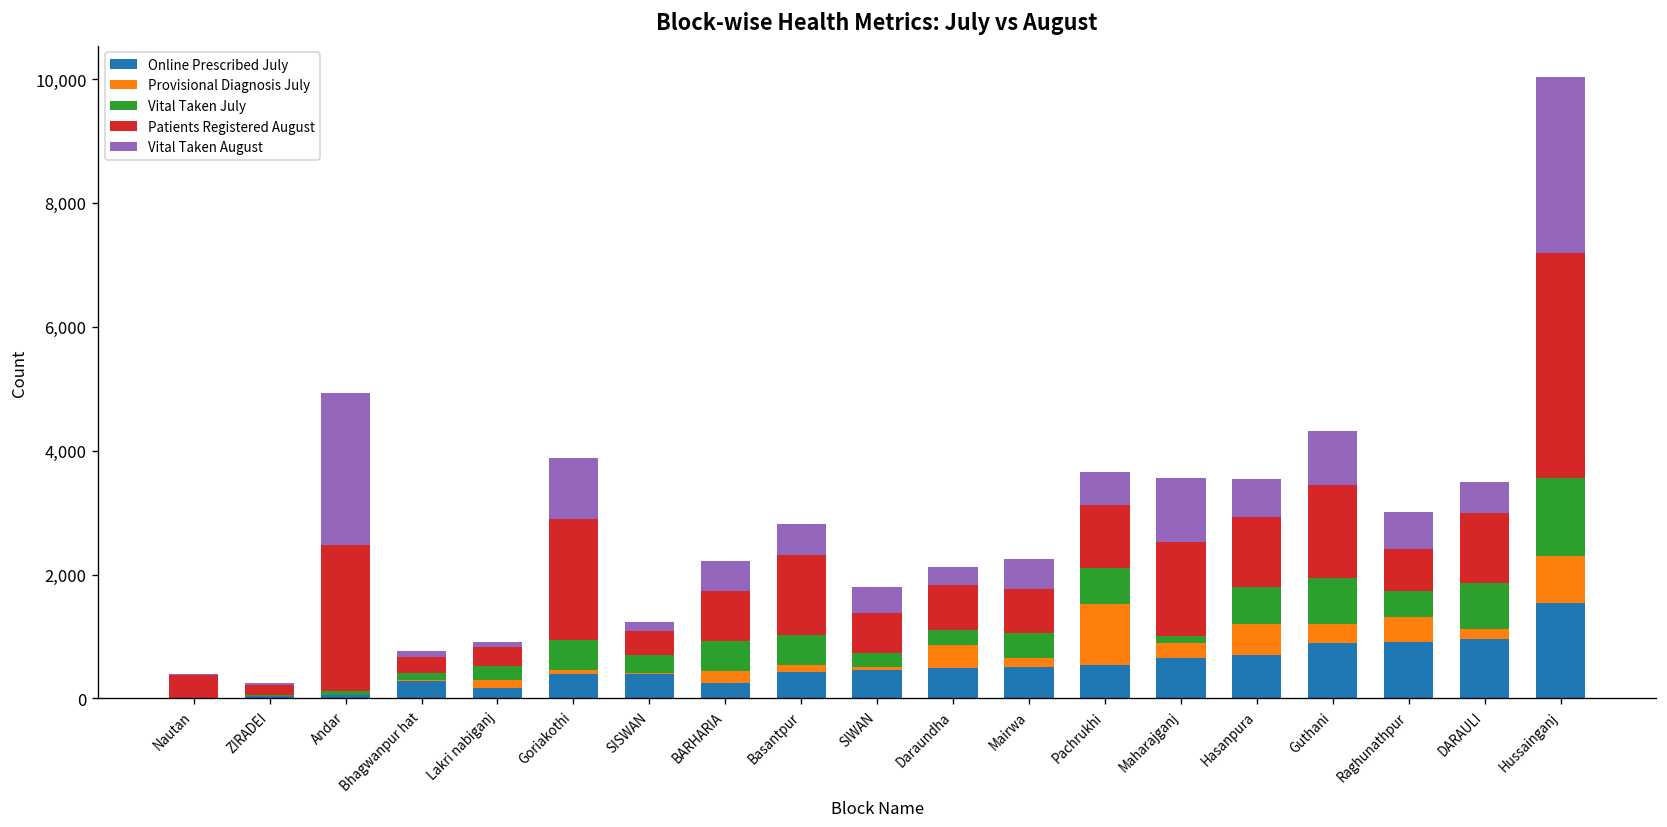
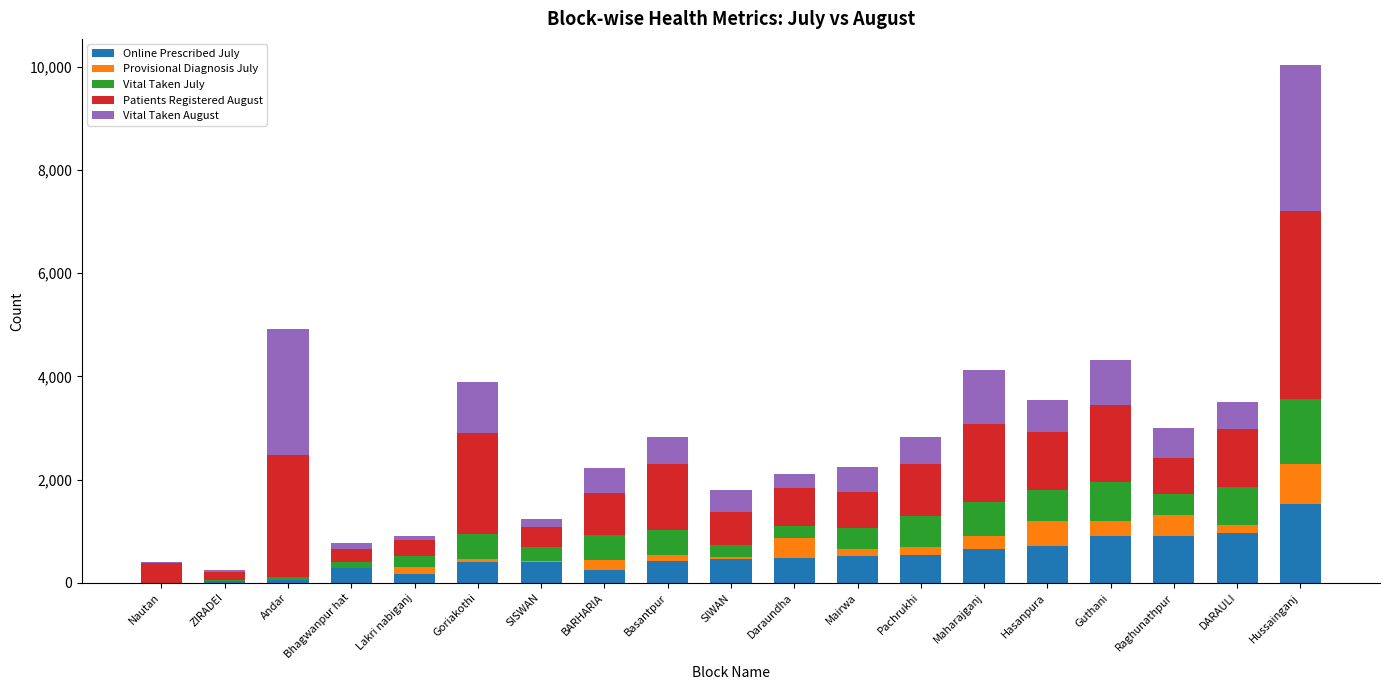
Provisional Diagnosis July, Pachrukhi: 1,000 -> 200
Vital Taken July, Maharajganj: 100 -> 700
